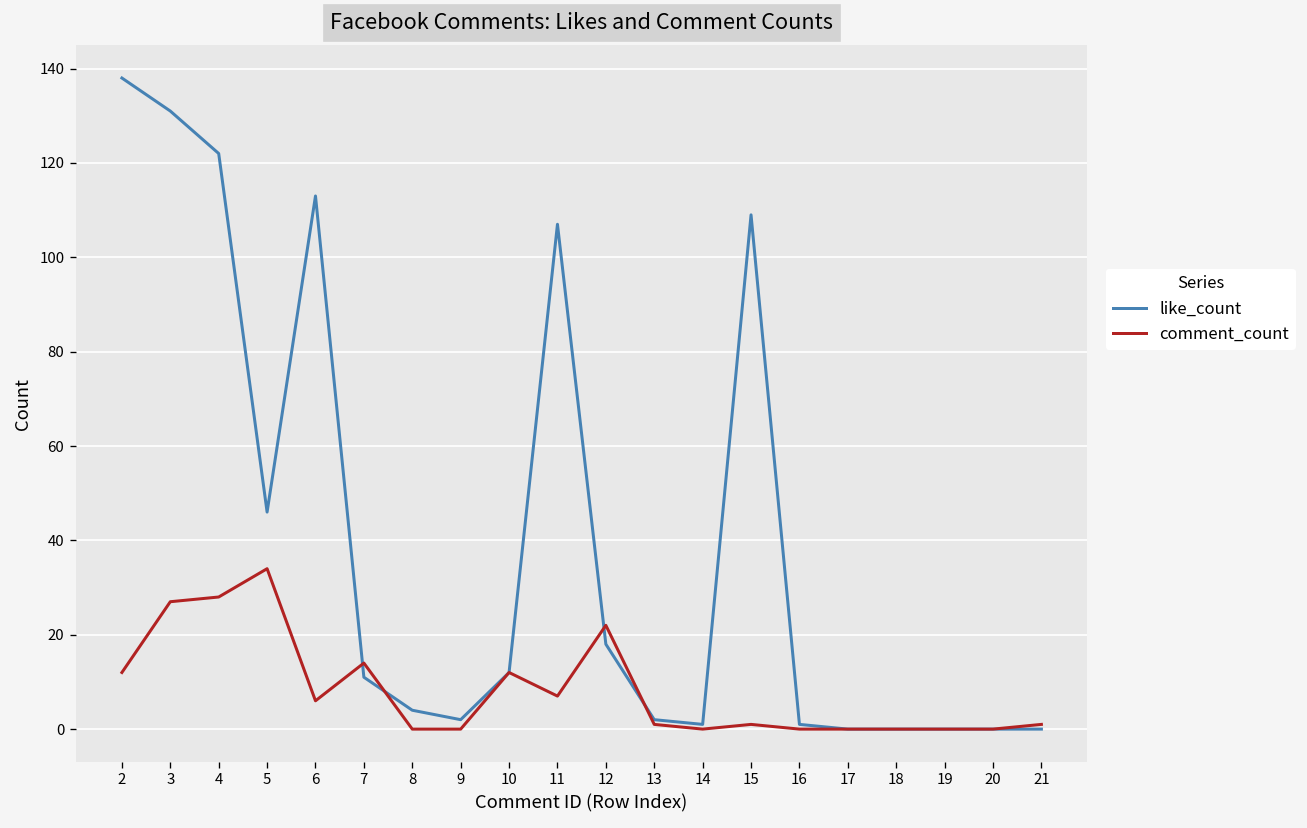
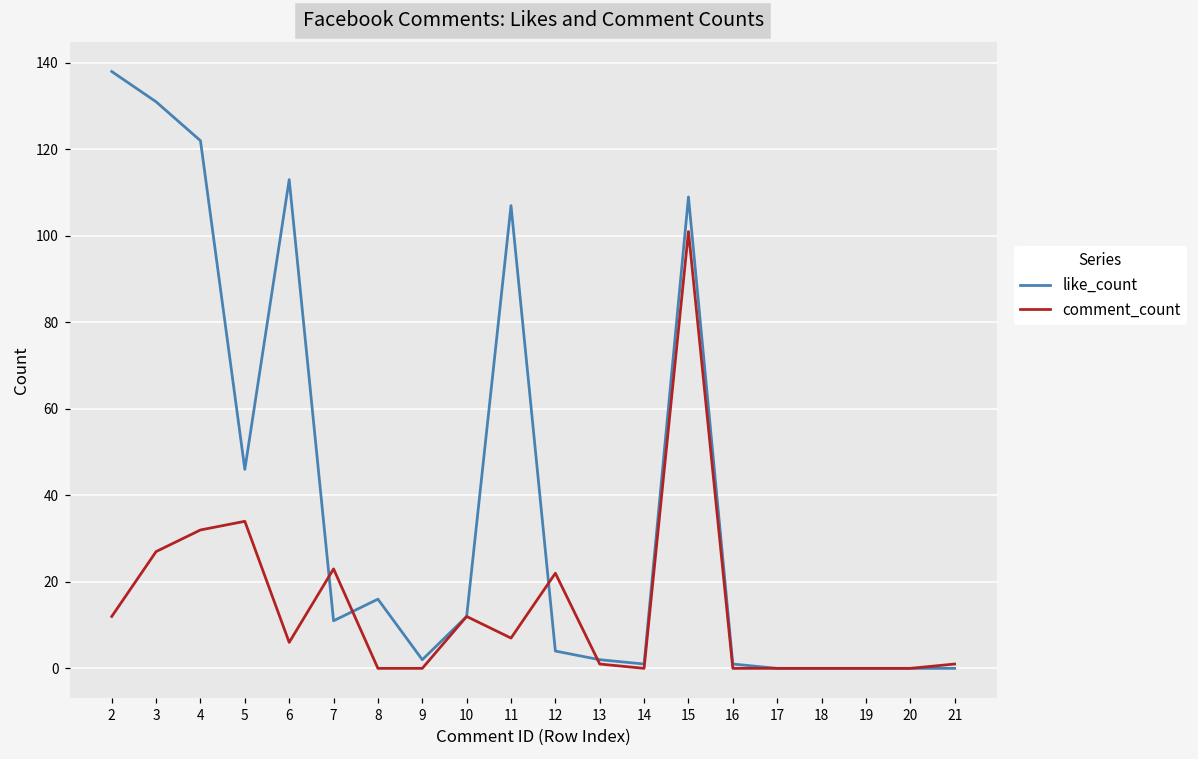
comment_count, 4: 28 -> 32
comment_count, 7: 14 -> 23
like_count, 8: 4 -> 16
like_count, 12: 18 -> 4
comment_count, 15: 1 -> 101
